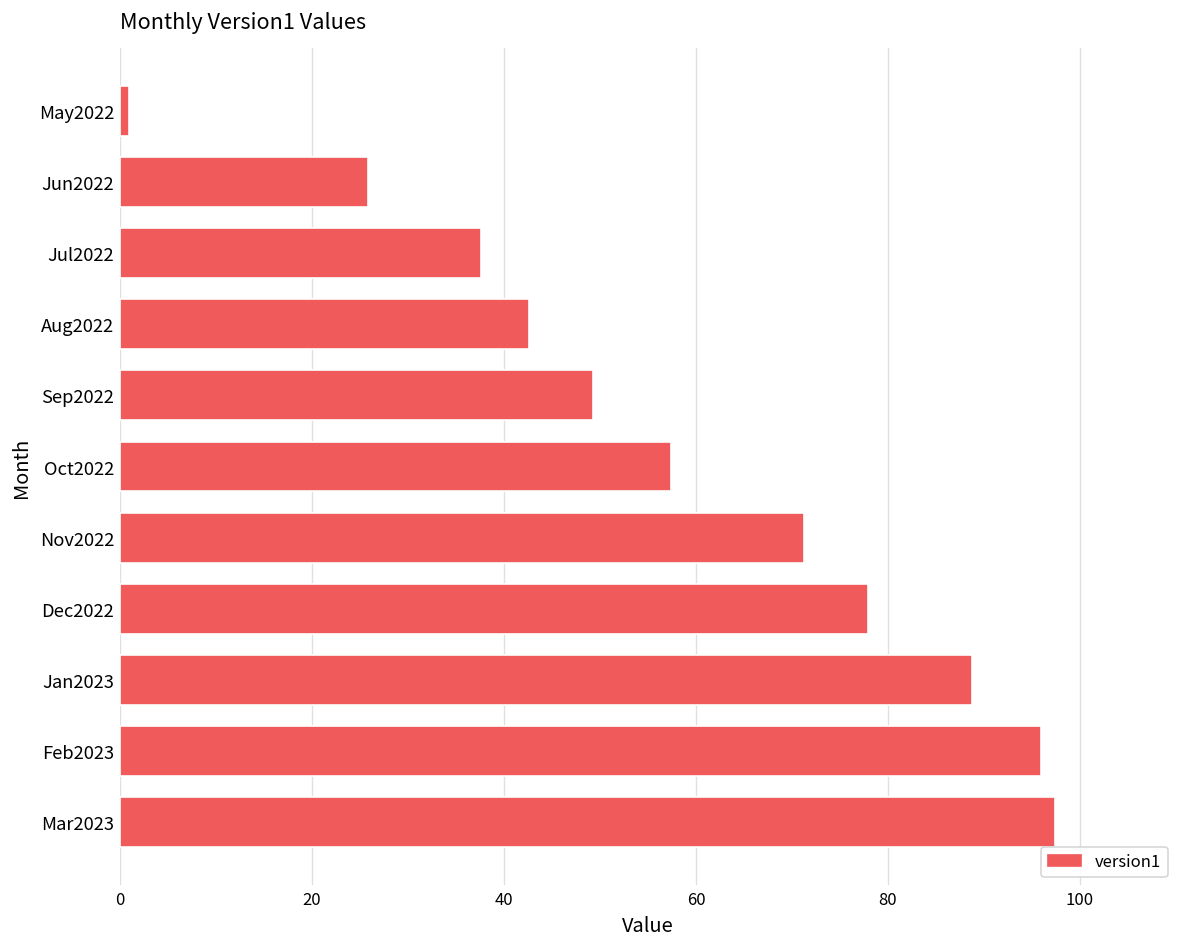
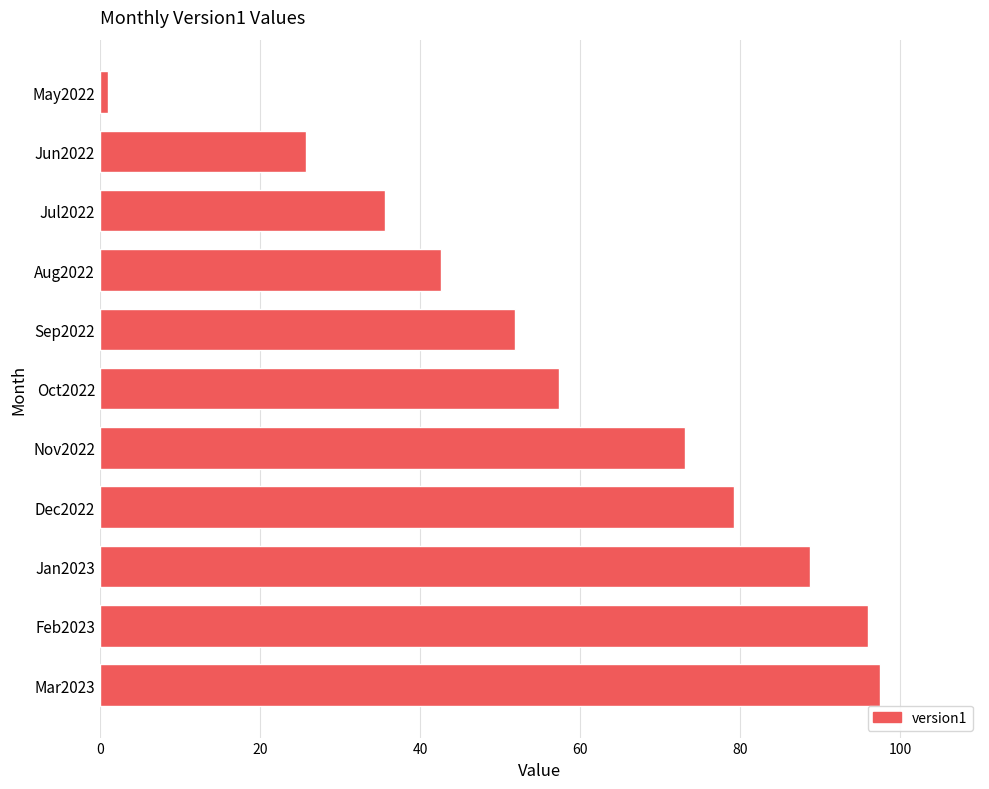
Jul2022: 38 -> 36
Sep2022: 49 -> 52
Nov2022: 71 -> 73
Dec2022: 78 -> 79
